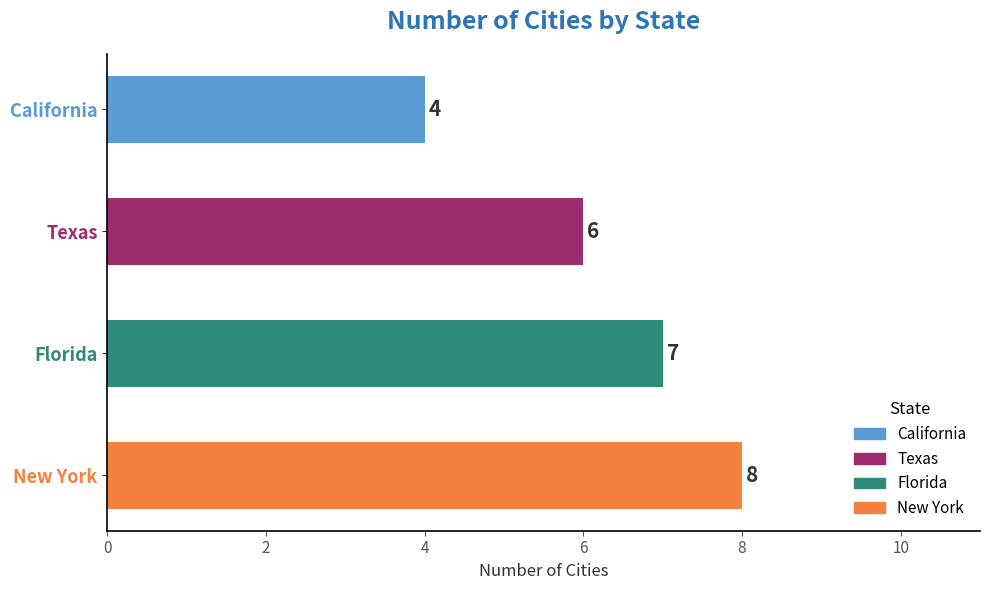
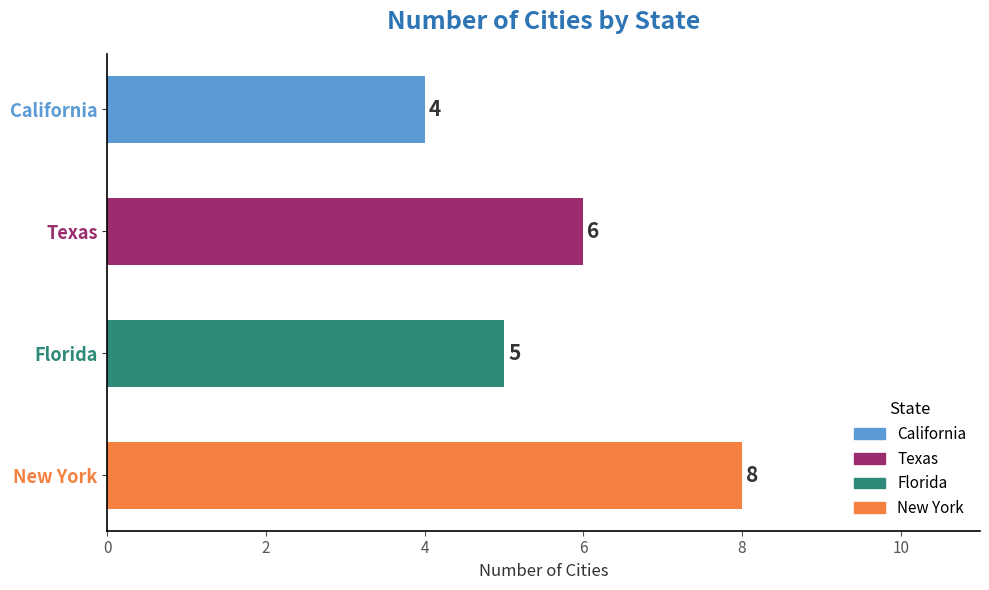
Florida: 7 -> 5
